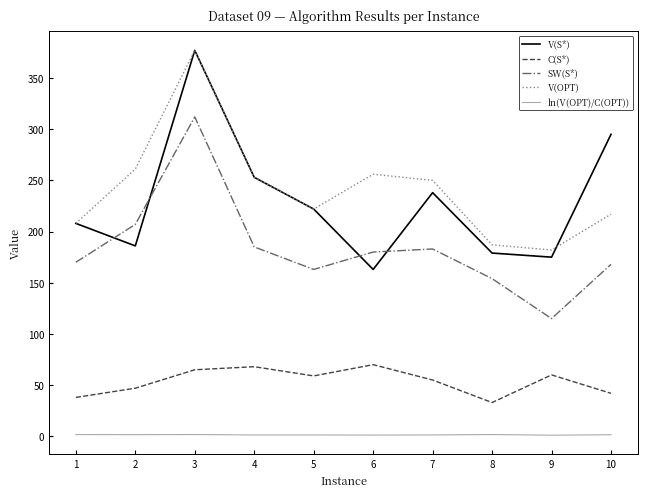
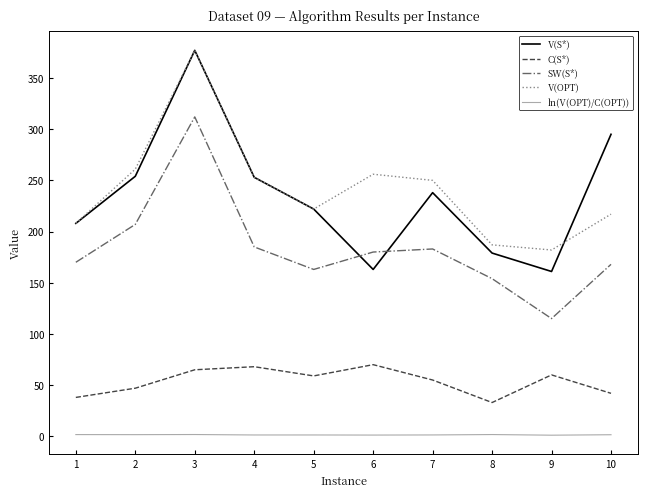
V(S*), 2: 186 -> 254
V(S*), 9: 175 -> 161
